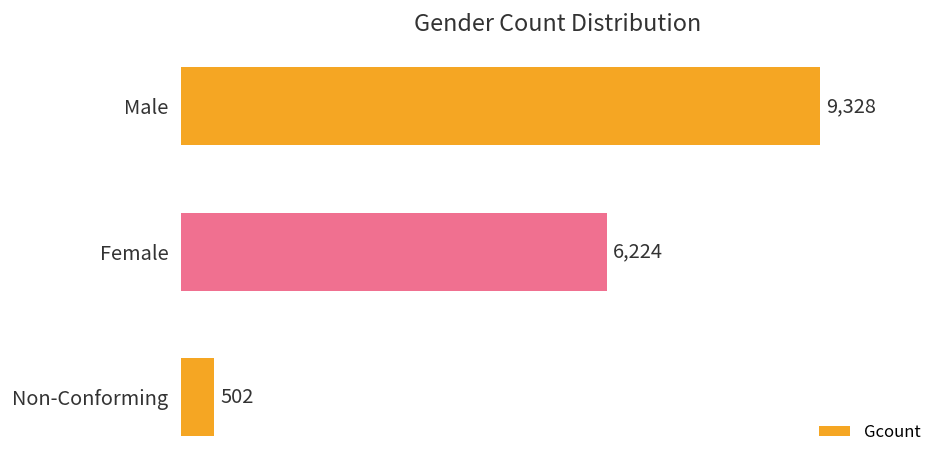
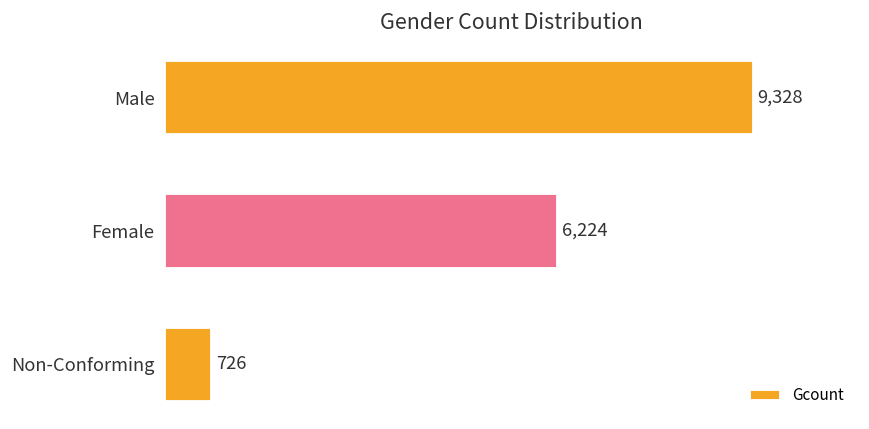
Non-Conforming: 502 -> 726
